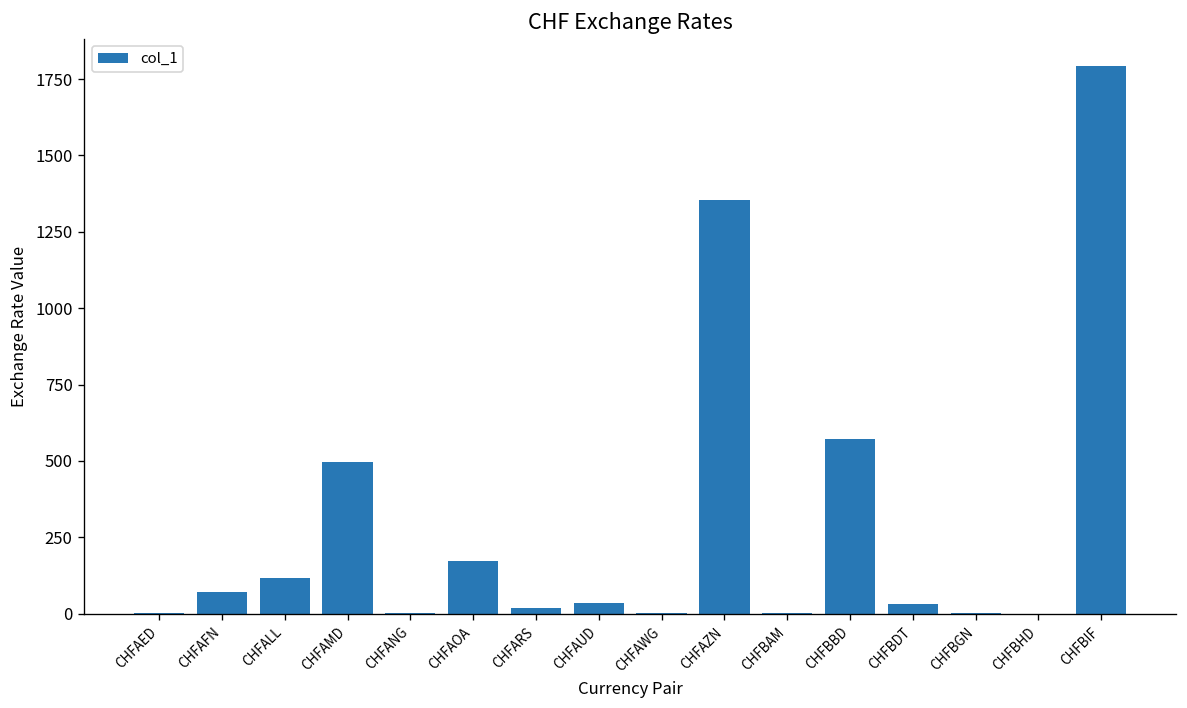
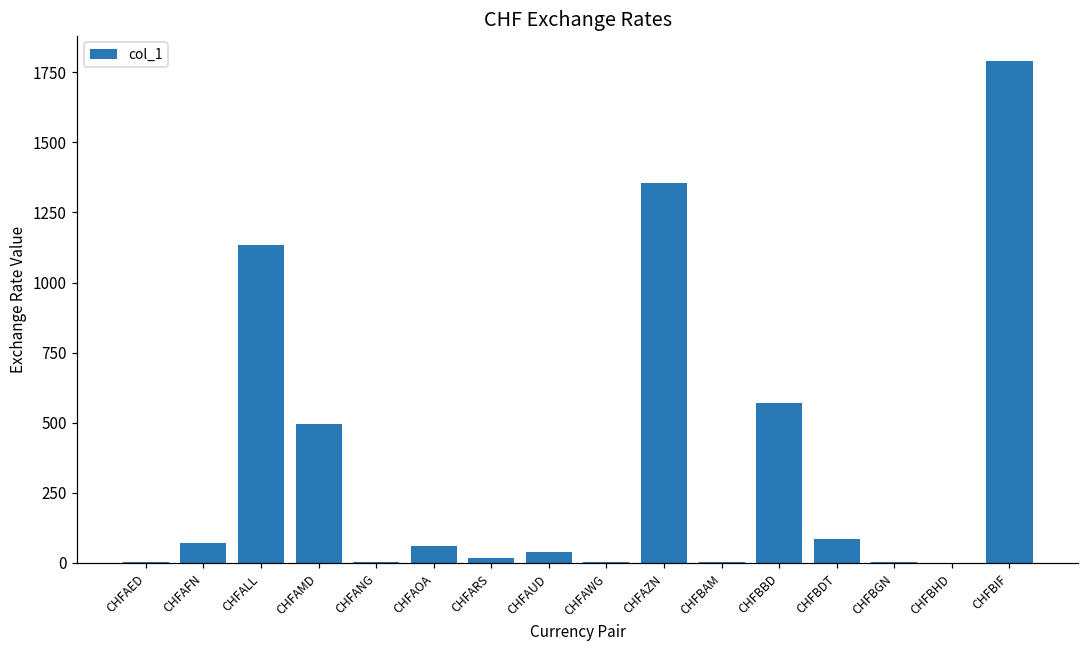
CHFALL: 120 -> 1140
CHFAOA: 170 -> 60
CHFBDT: 30 -> 80
